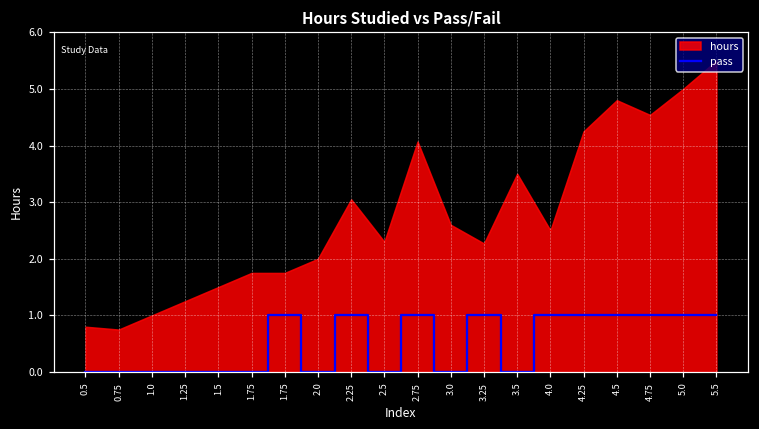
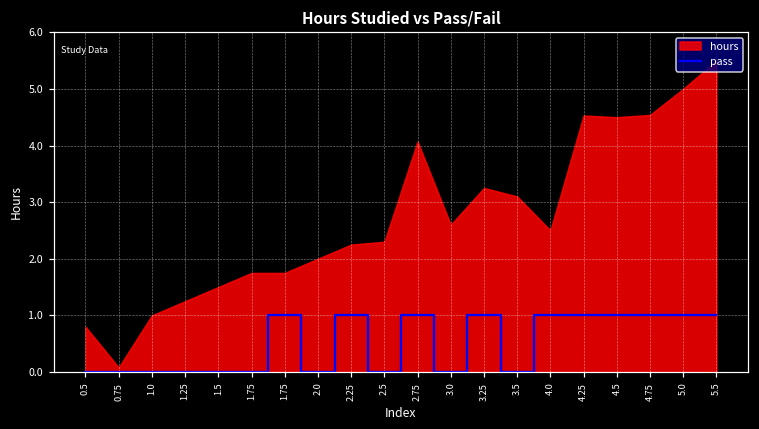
hours, 0.75: 0.8 -> 0.1
hours, 2.25: 3.1 -> 2.3
hours, 3.25: 2.3 -> 3.3
hours, 3.5: 3.5 -> 3.1
hours, 4.25: 4.3 -> 4.5
hours, 4.5: 4.8 -> 4.5
